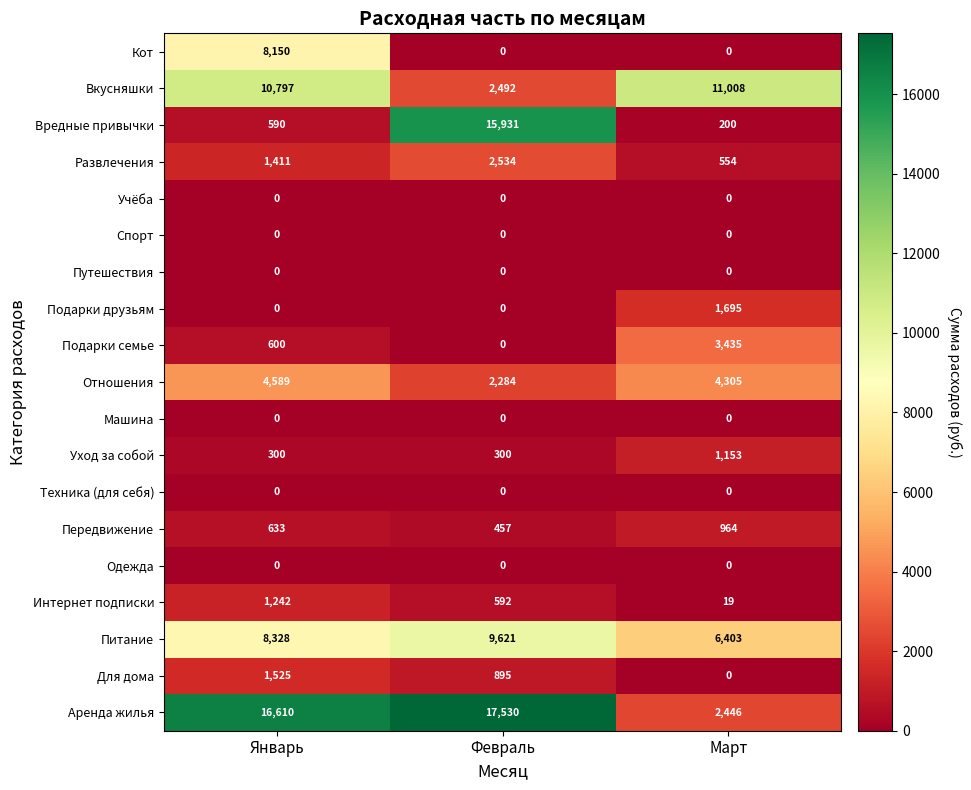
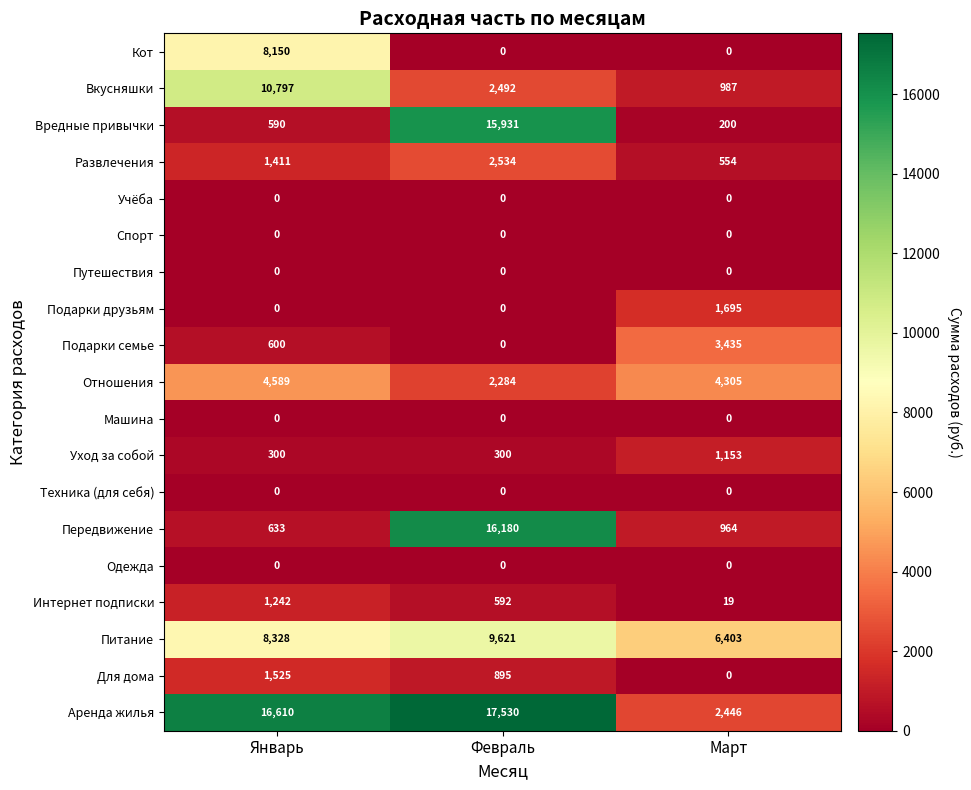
Вкусняшки, Март: 11,008 -> 987
Передвижение, Февраль: 457 -> 16,180
